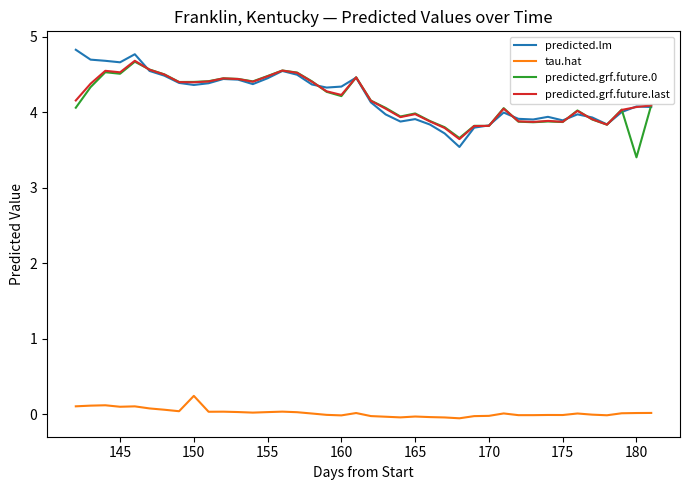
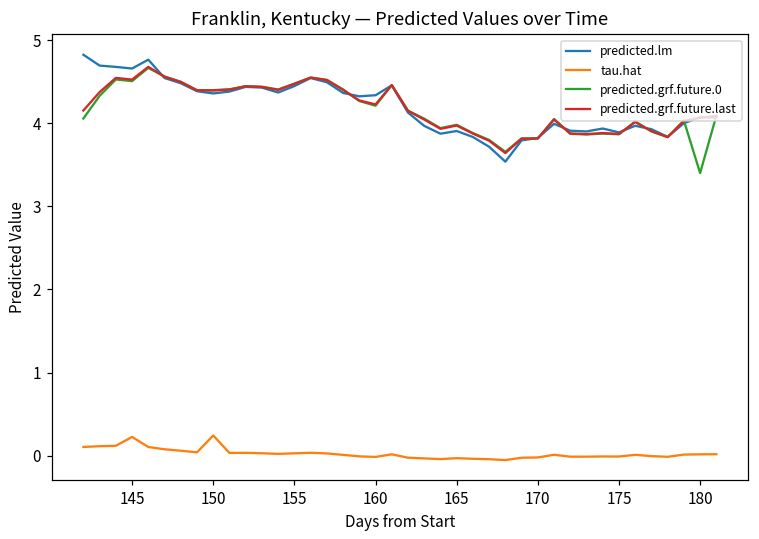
tau.hat, 145: 0.1 -> 0.2
